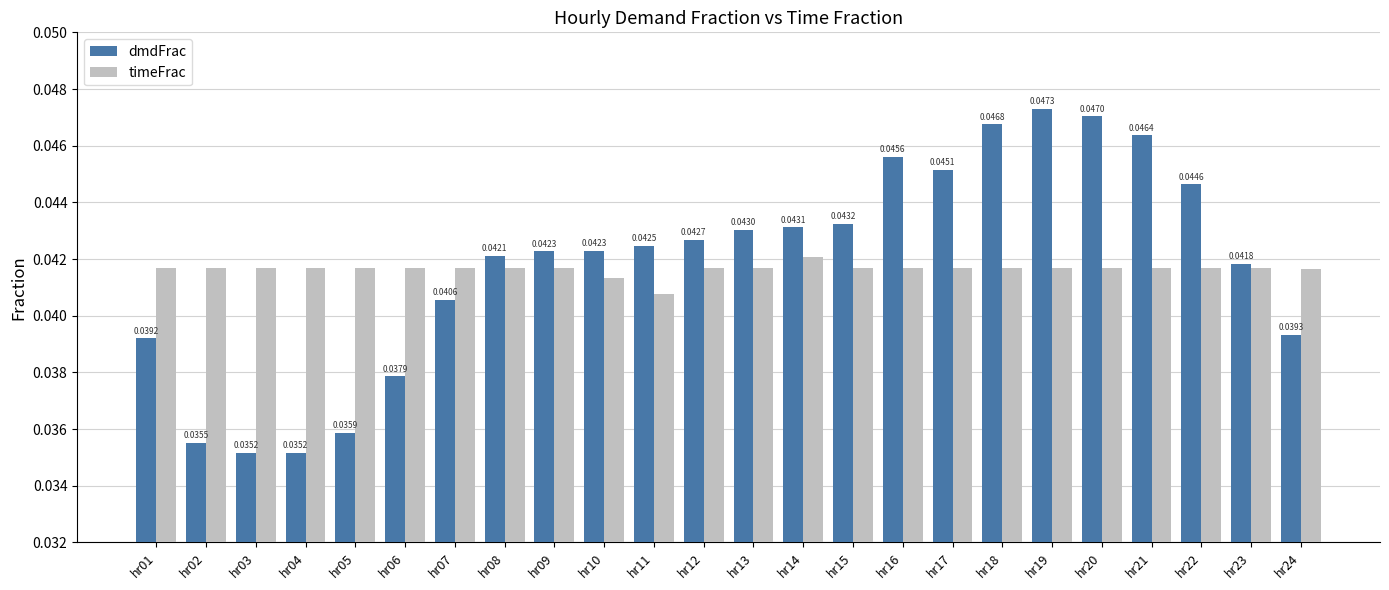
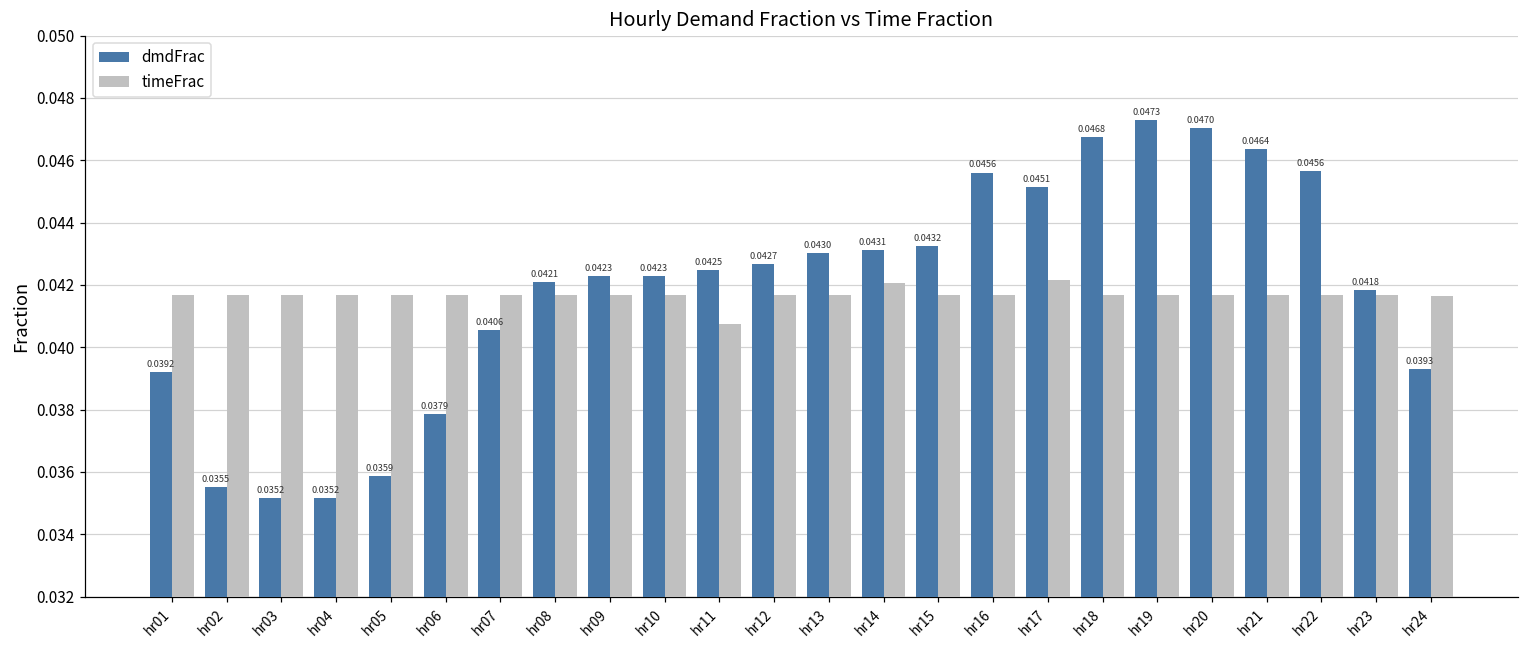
timeFrac, hr10: 0.0413 -> 0.0417
timeFrac, hr17: 0.0417 -> 0.0422
dmdFrac, hr22: 0.0446 -> 0.0456
